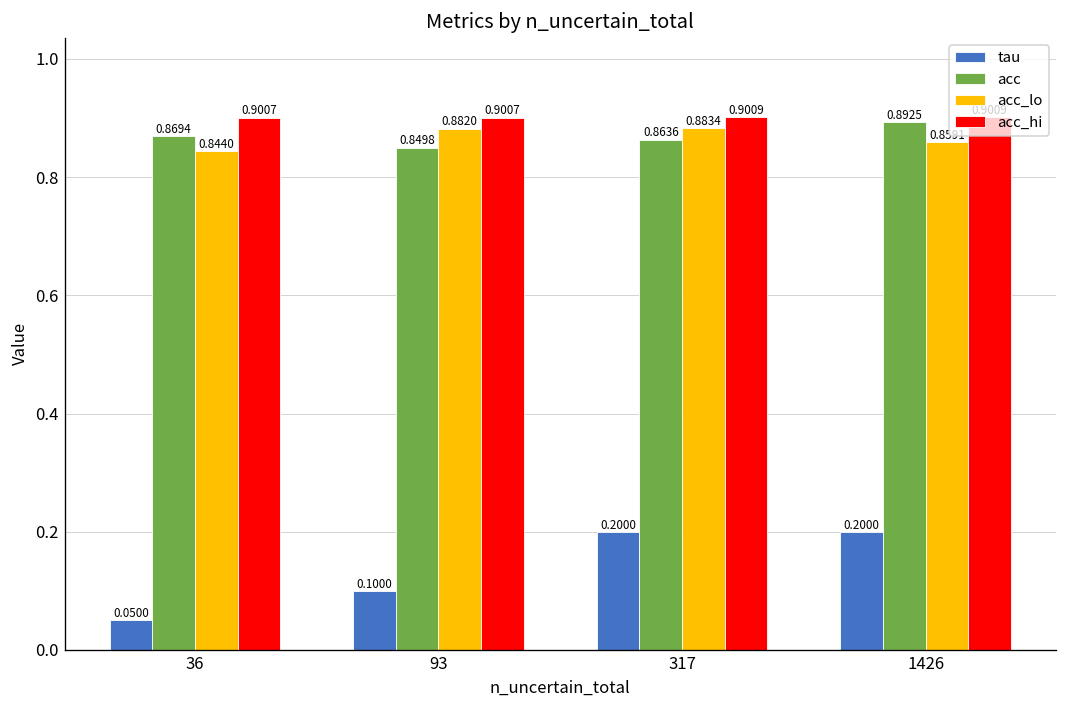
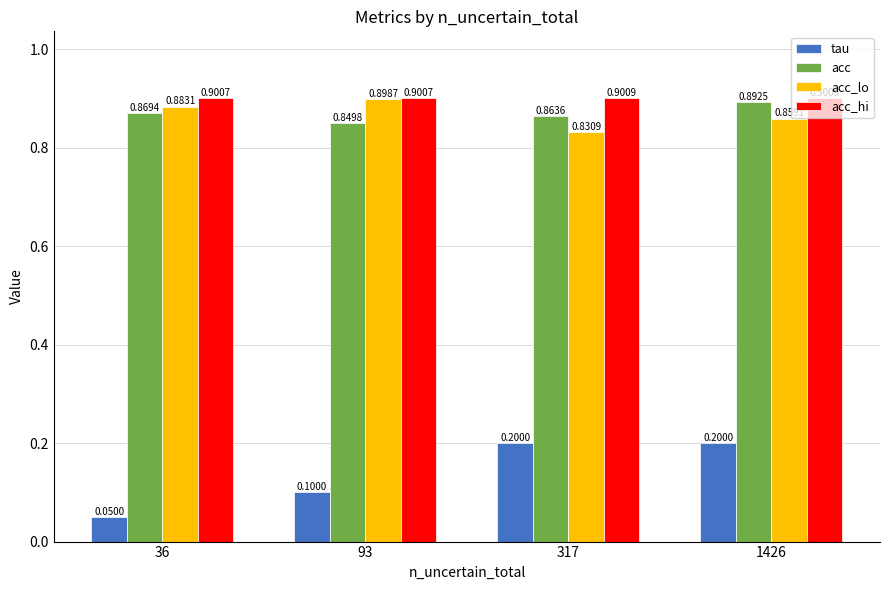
acc_lo, 36: 0.8440 -> 0.8831
acc_lo, 93: 0.8820 -> 0.8987
acc_lo, 317: 0.8834 -> 0.8309
